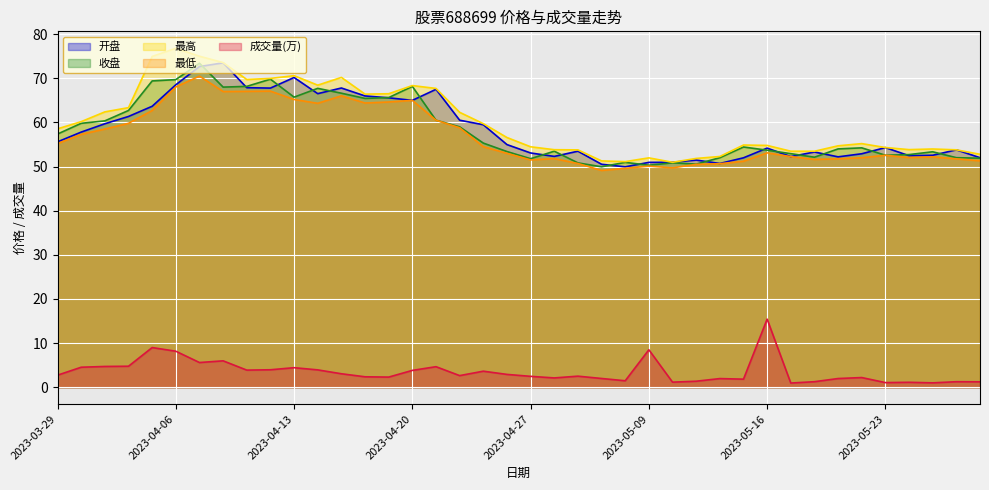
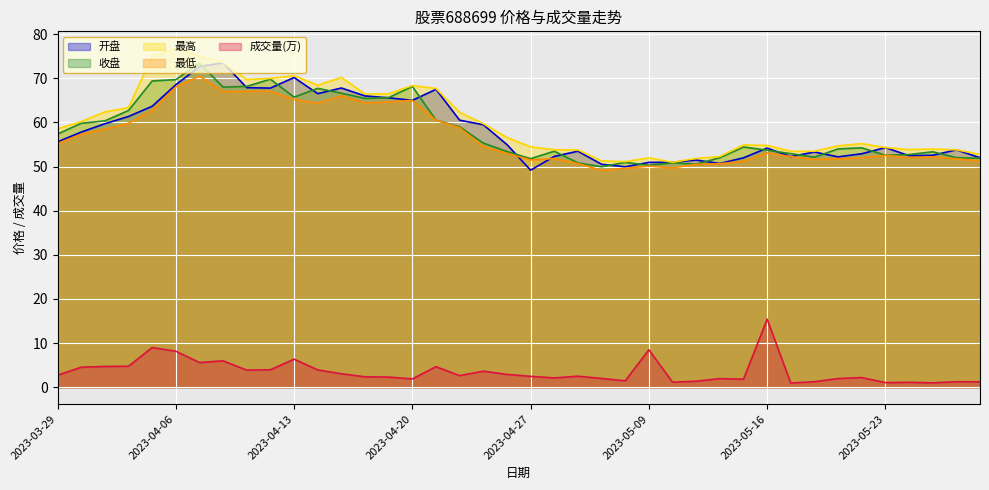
成交量(万), 2023-04-13: 4 -> 6
成交量(万), 2023-04-20: 4 -> 2
开盘, 2023-04-27: 53 -> 49
